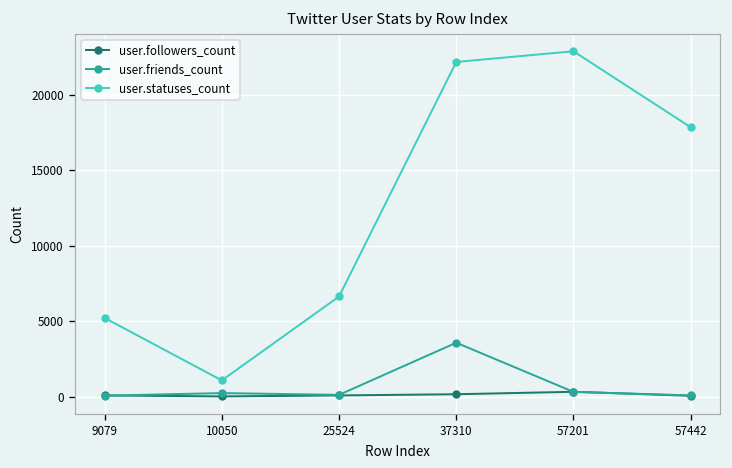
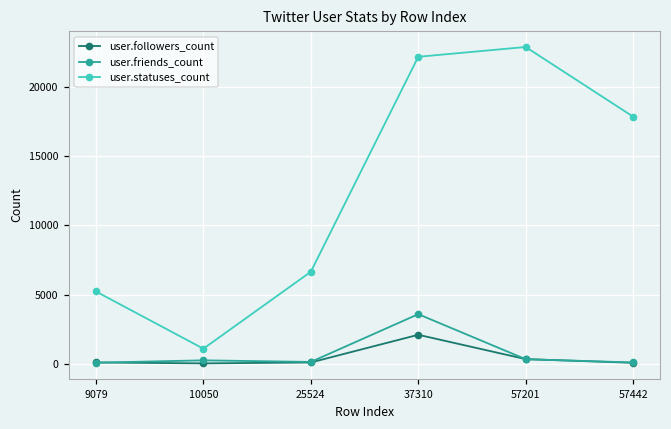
user.followers_count, 37310: 200 -> 2100
